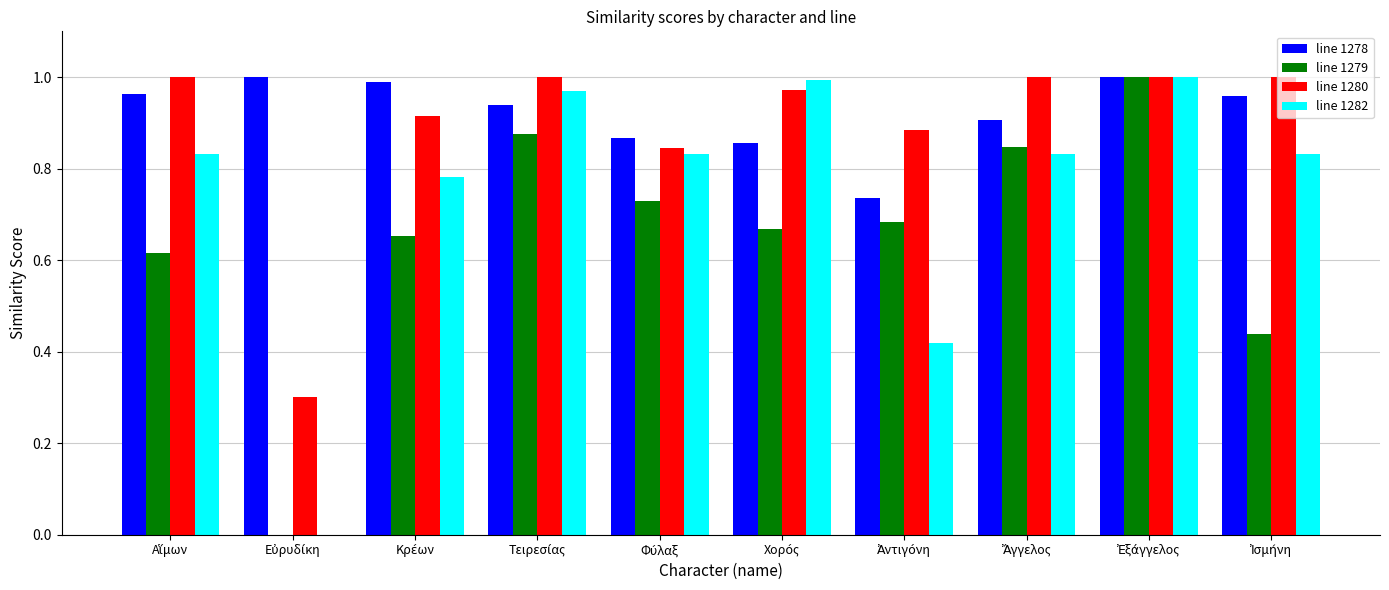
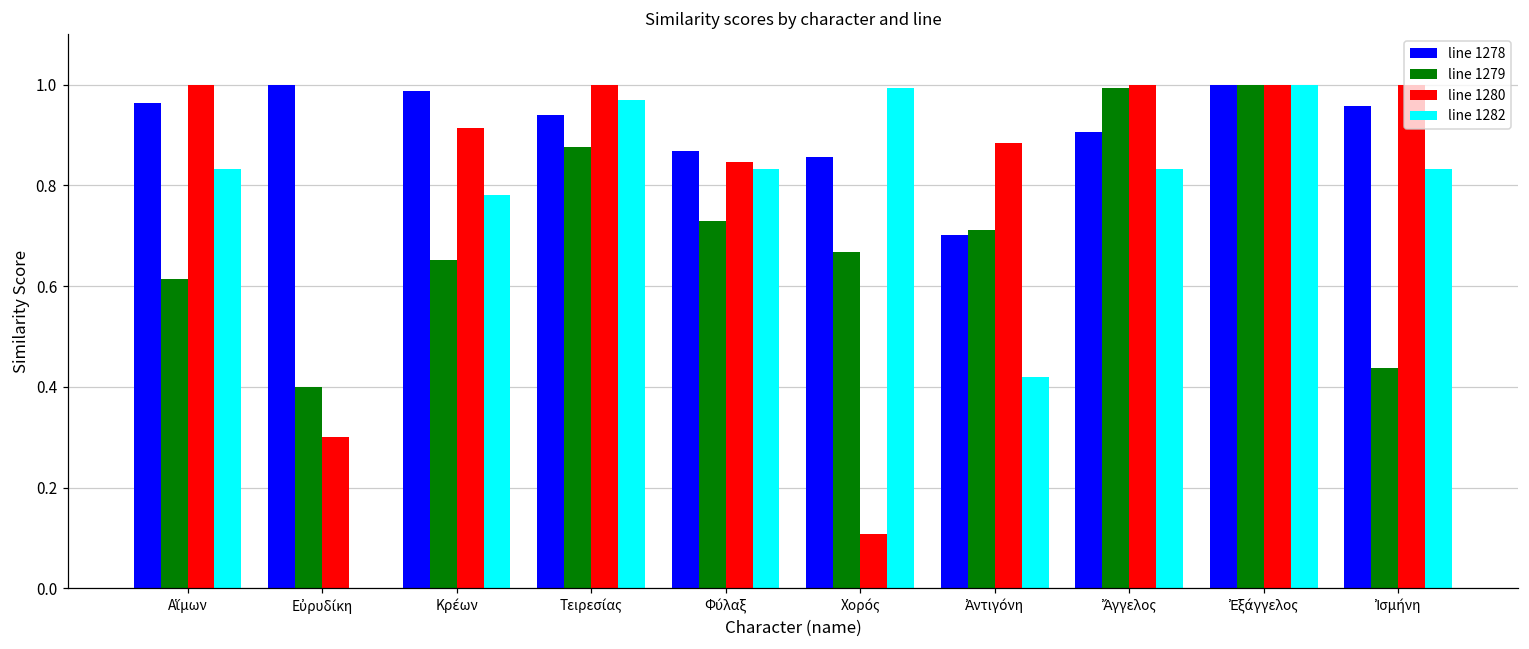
line 1279, Εὐρυδίκη: 0.0 -> 0.4
line 1280, Χορός: 0.97 -> 0.11
line 1278, Ἀντιγόνη: 0.74 -> 0.70
line 1279, Ἀντιγόνη: 0.68 -> 0.71
line 1279, Ἄγγελος: 0.85 -> 0.99
